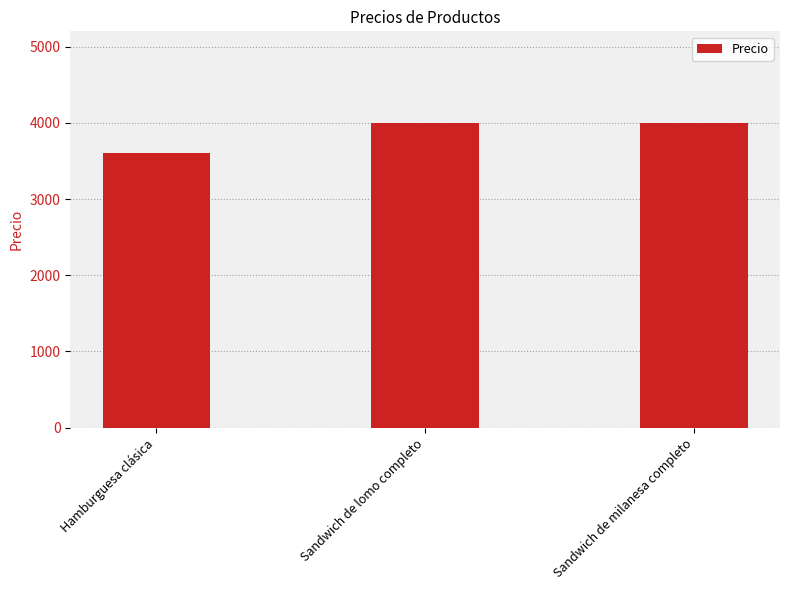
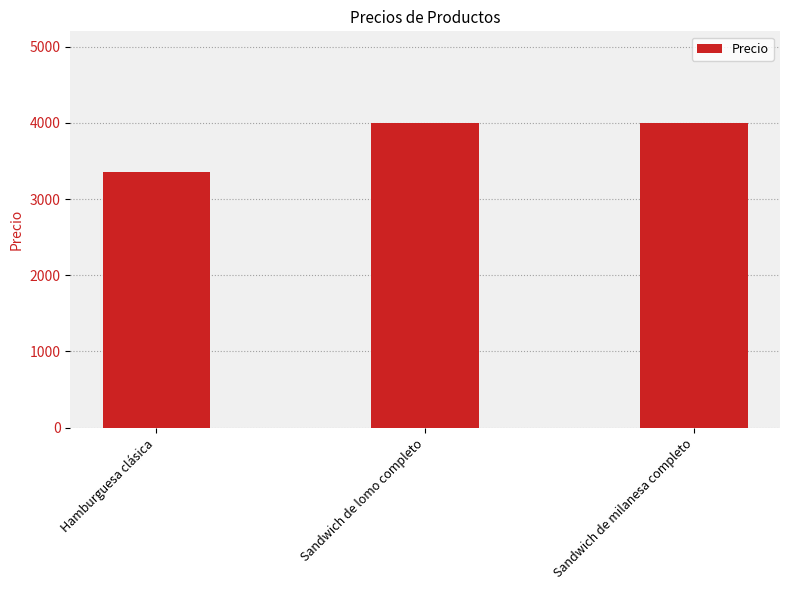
Hamburguesa clásica: 3600 -> 3400
